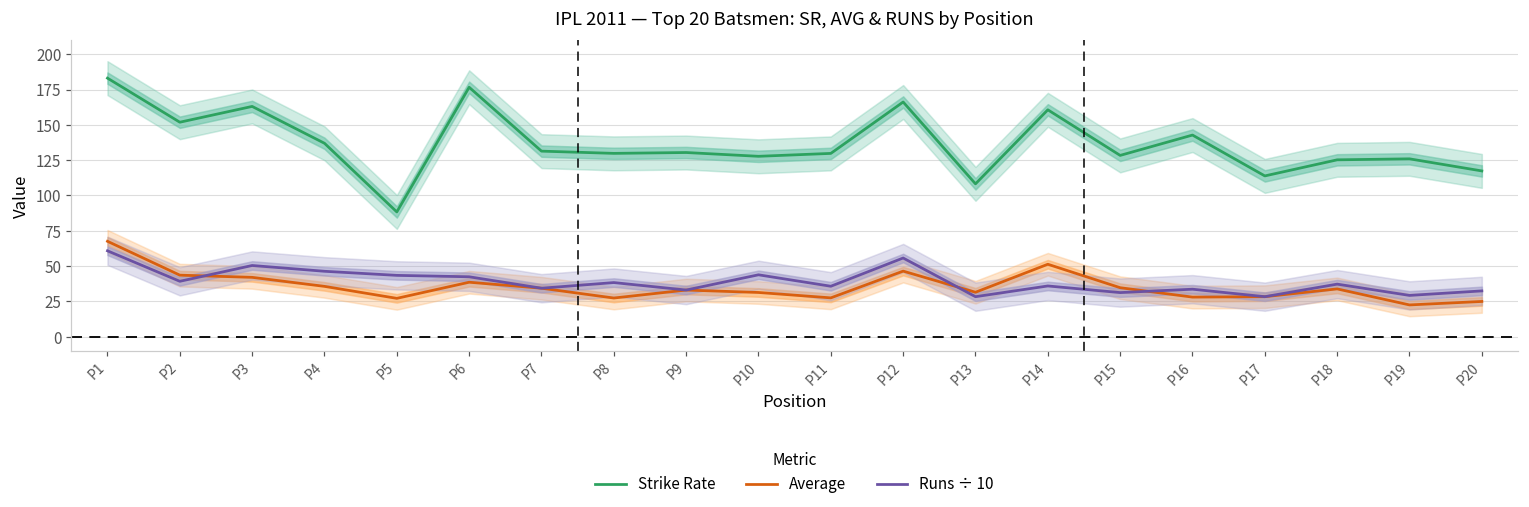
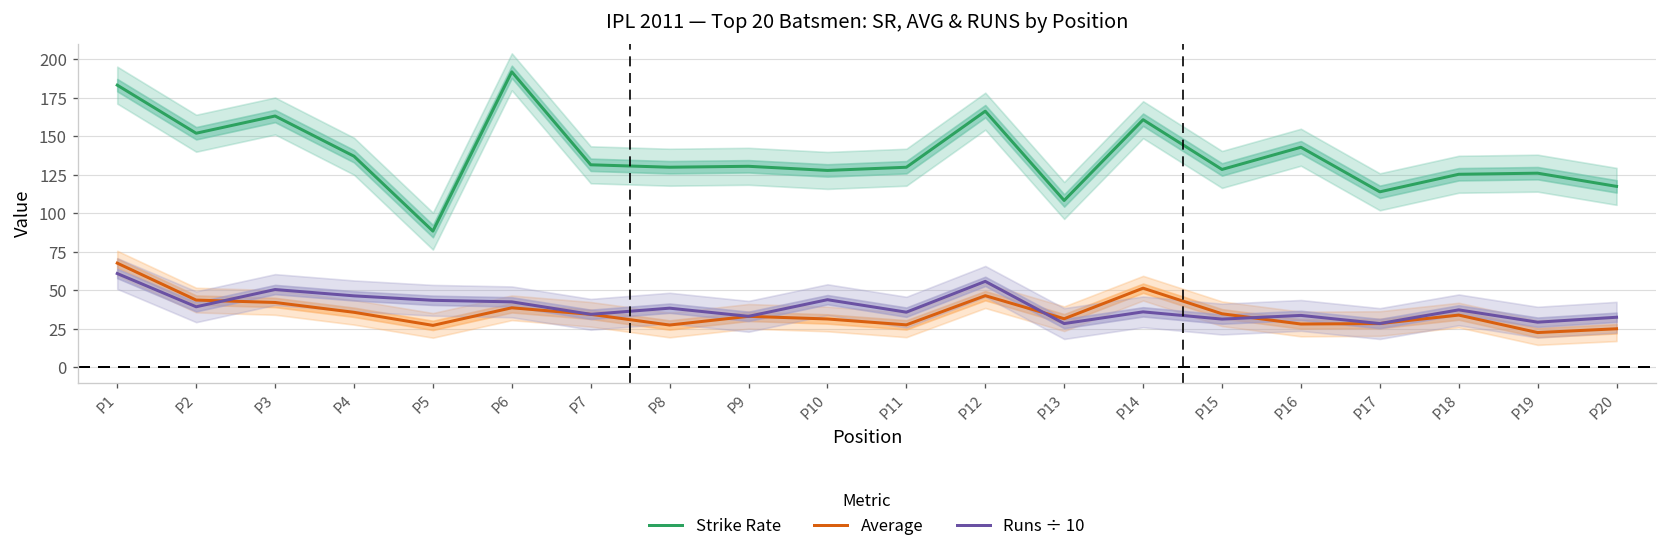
Strike Rate, P6: 177 -> 192
